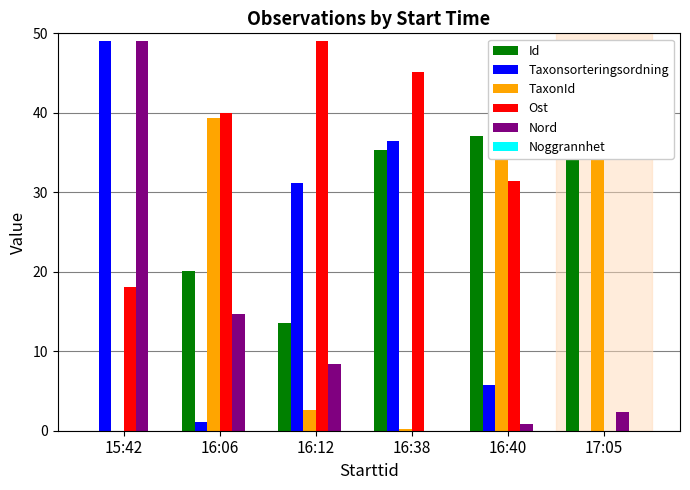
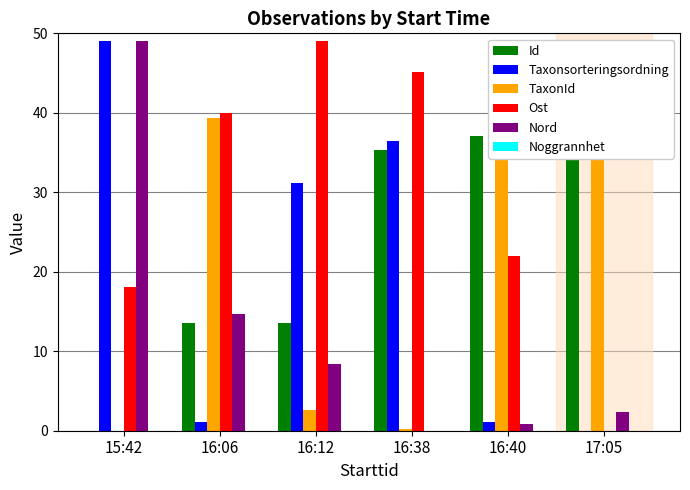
Id, 16:06: 20 -> 14
Taxonsorteringsordning, 16:40: 6 -> 1
Ost, 16:40: 31 -> 22
